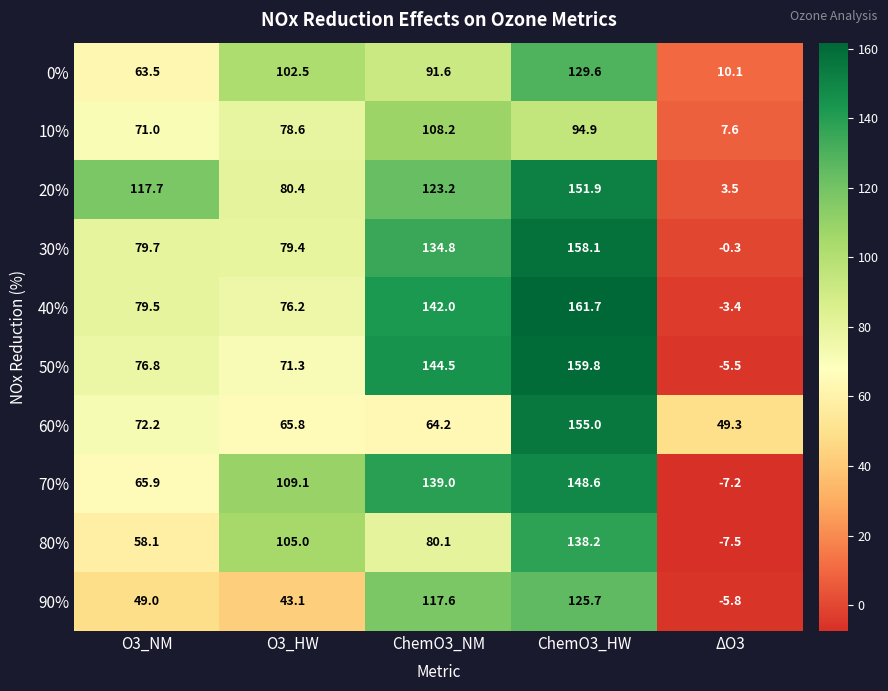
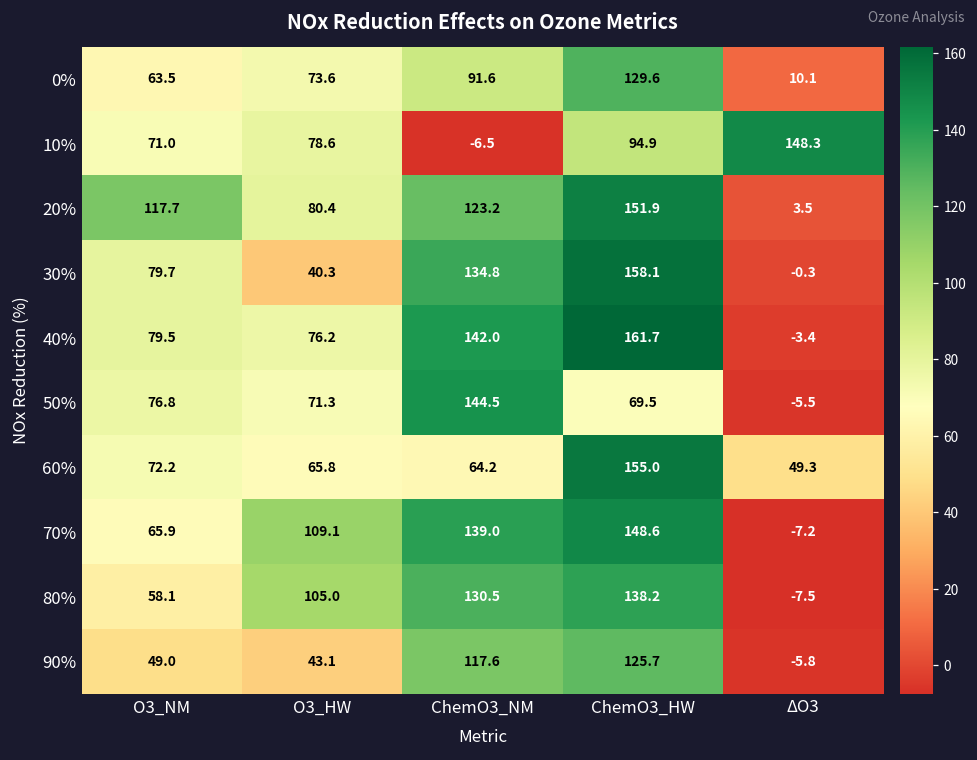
0%, O3_HW: 102.5 -> 73.6
10%, ChemO3_NM: 108.2 -> -6.5
10%, ΔO3: 7.6 -> 148.3
30%, O3_HW: 79.4 -> 40.3
50%, ChemO3_HW: 159.8 -> 69.5
80%, ChemO3_NM: 80.1 -> 130.5
